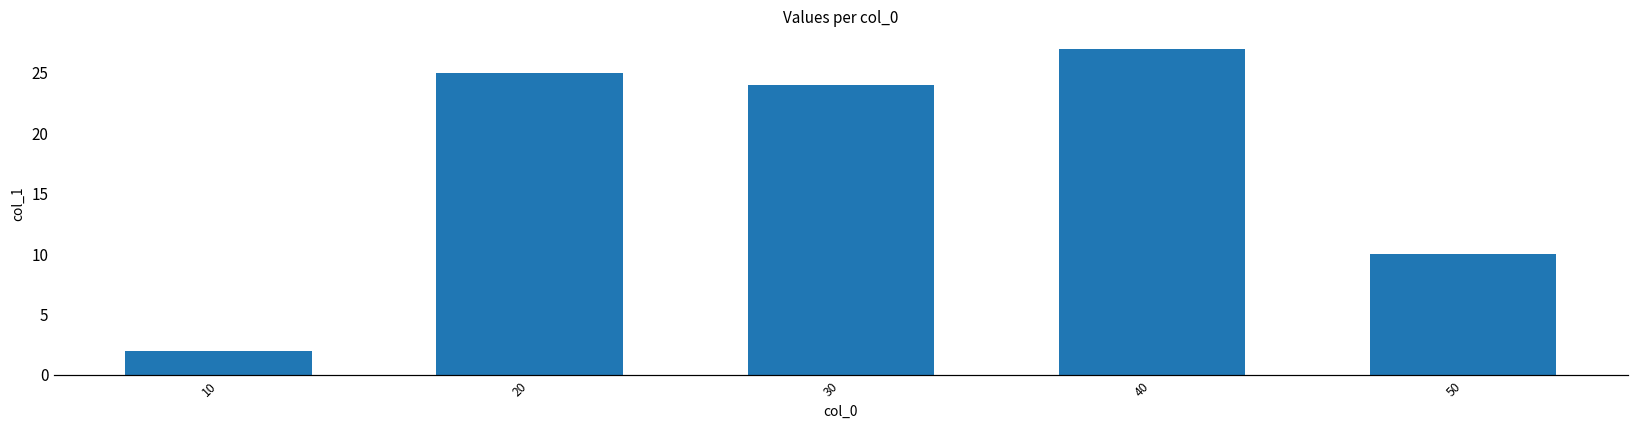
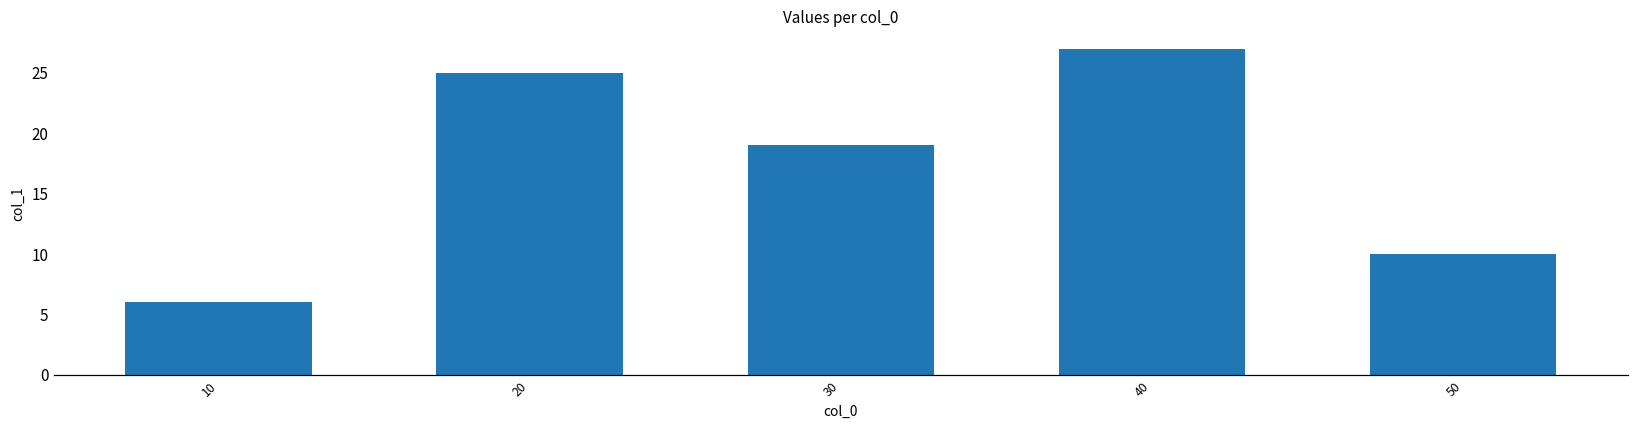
10: 2 -> 6
30: 24 -> 19
